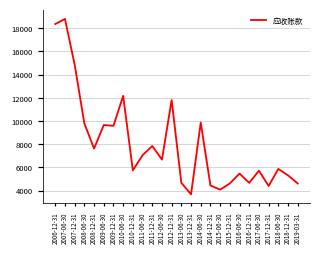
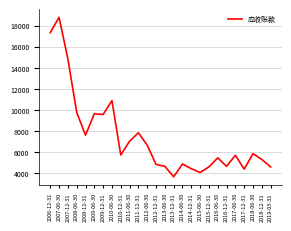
2006-12-31: 18400 -> 17300
2010-06-30: 12200 -> 10900
2012-12-31: 11800 -> 4900
2014-06-30: 9900 -> 4900
